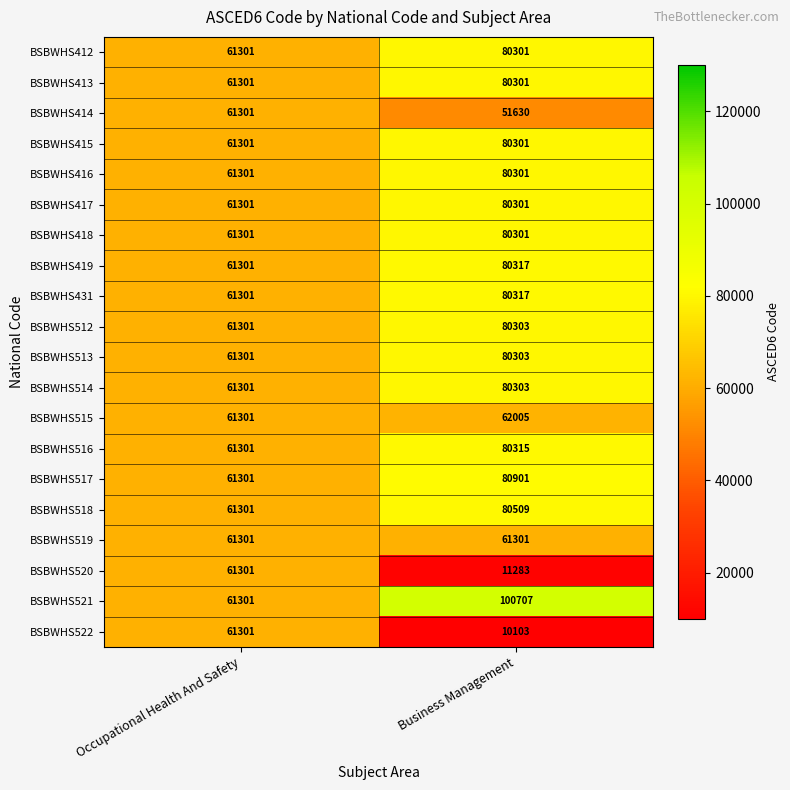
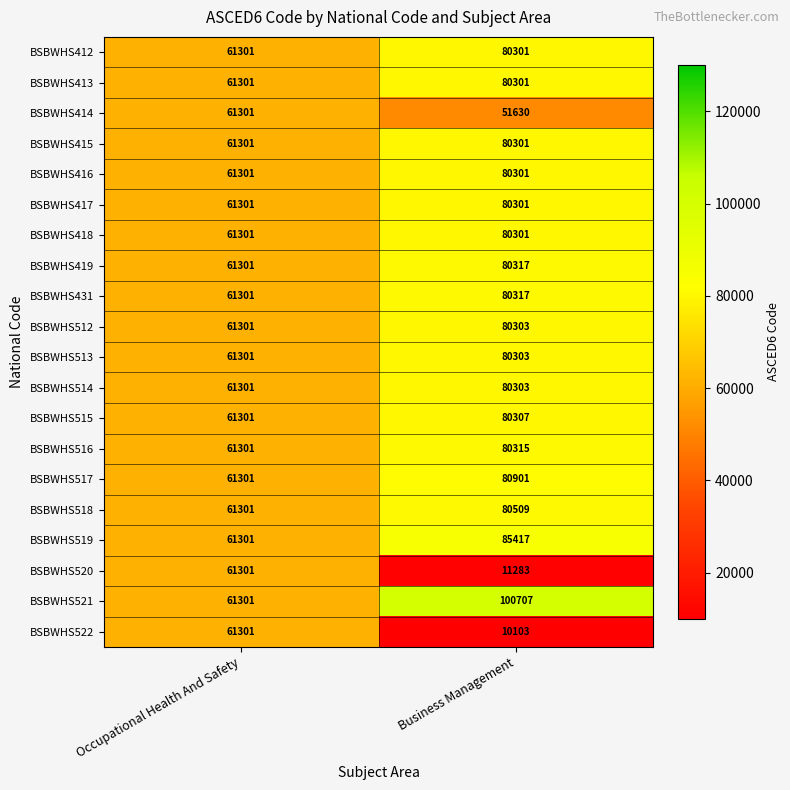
BSBWHS515, Business Management: 62005 -> 80307
BSBWHS519, Business Management: 61301 -> 85417
